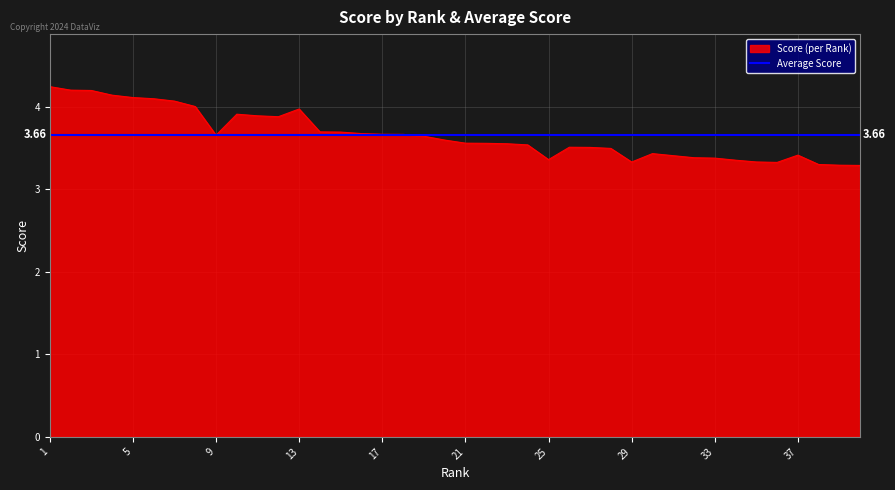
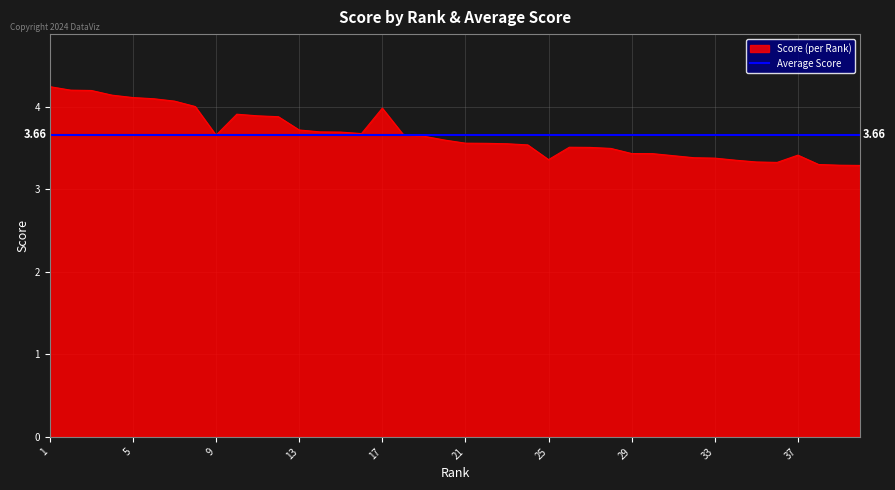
13: 4.0 -> 3.7
17: 3.7 -> 4.0
29: 3.3 -> 3.4
